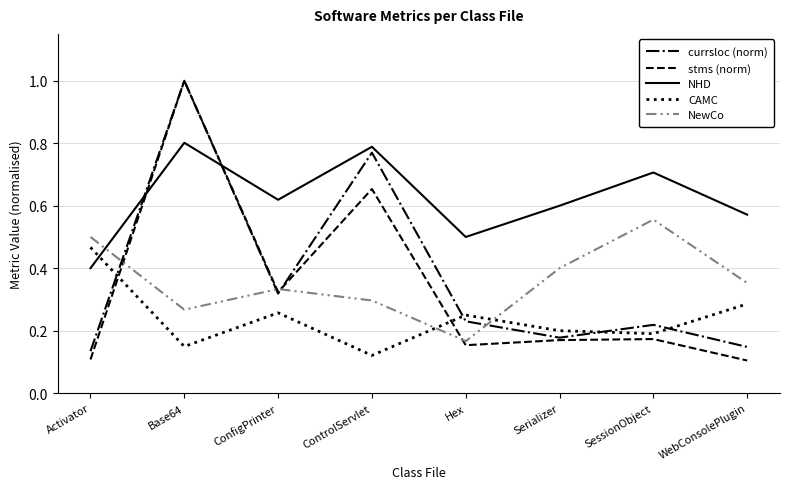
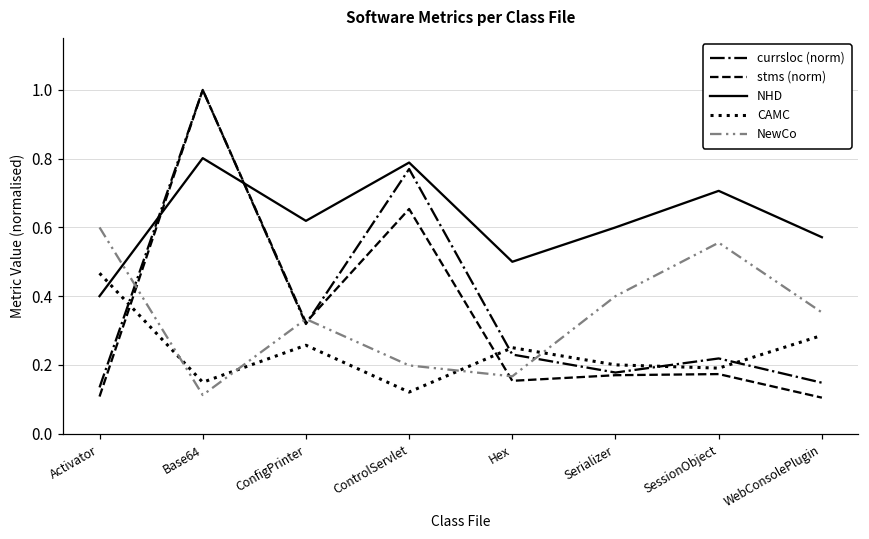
NewCo, Activator: 0.5 -> 0.6
NewCo, Base64: 0.27 -> 0.11
NewCo, ControlServlet: 0.30 -> 0.20
